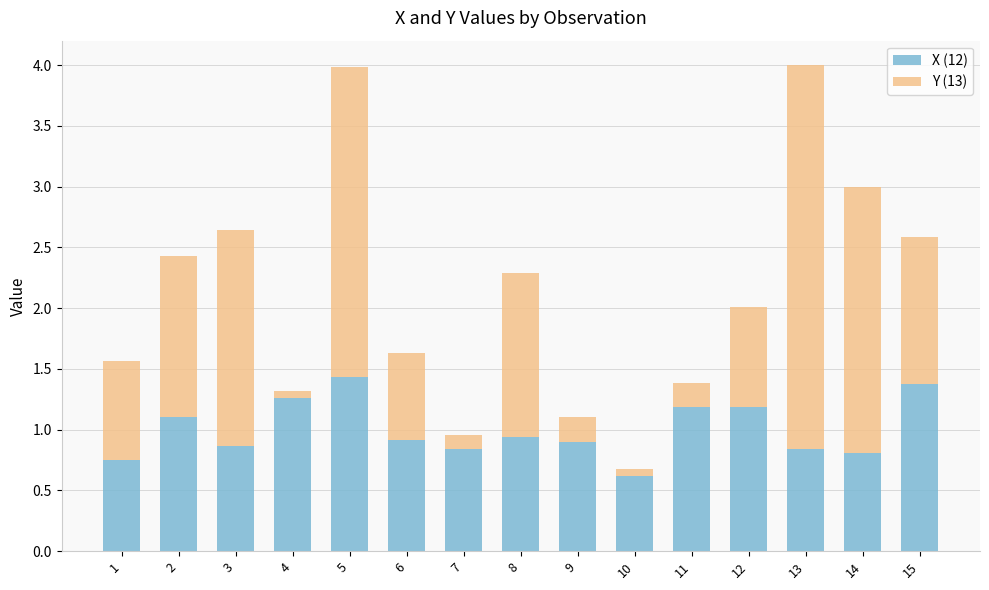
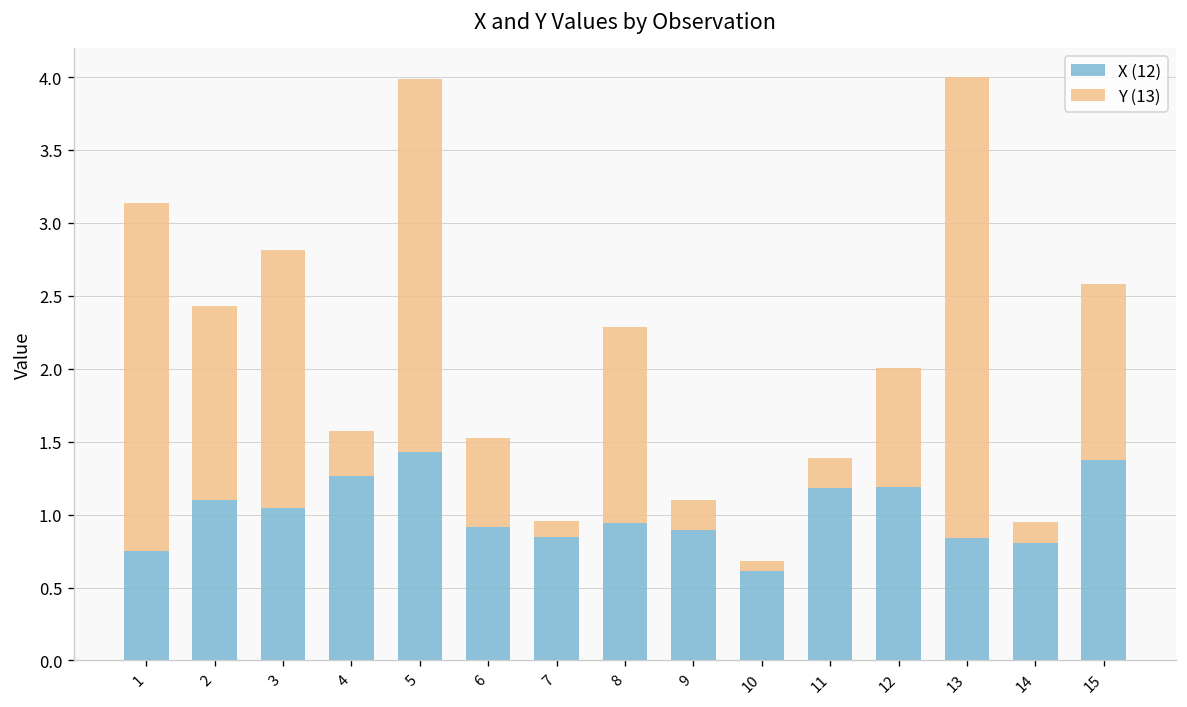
Y (13), 1: 0.81 -> 2.38
X (12), 3: 0.87 -> 1.04
Y (13), 4: 0.05 -> 0.31
Y (13), 6: 0.71 -> 0.61
Y (13), 14: 2.19 -> 0.15
